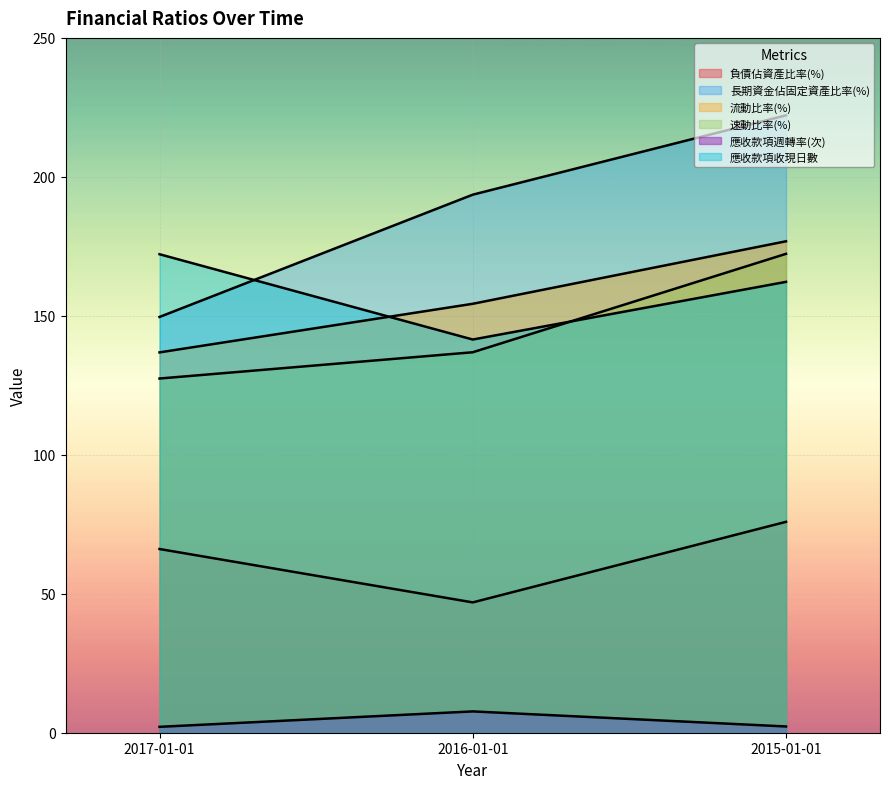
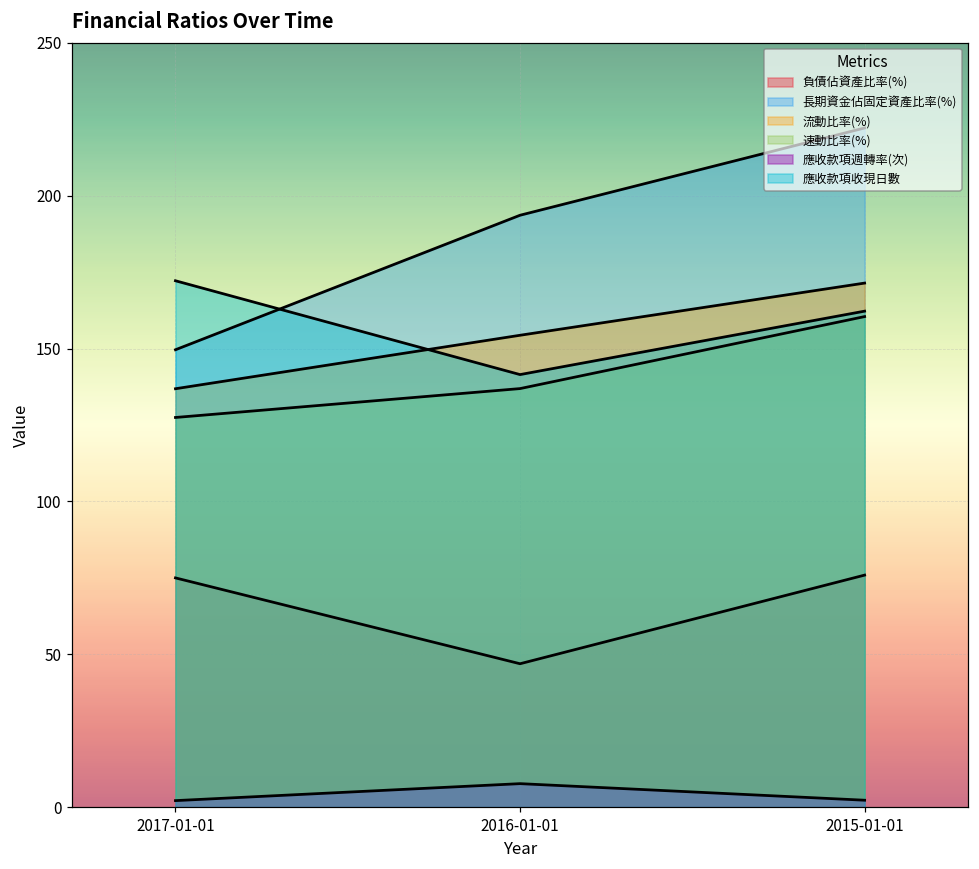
負債佔資產比率(%), 2017-01-01: 66 -> 75
流動比率(%), 2015-01-01: 177 -> 171
速動比率(%), 2015-01-01: 172 -> 160
